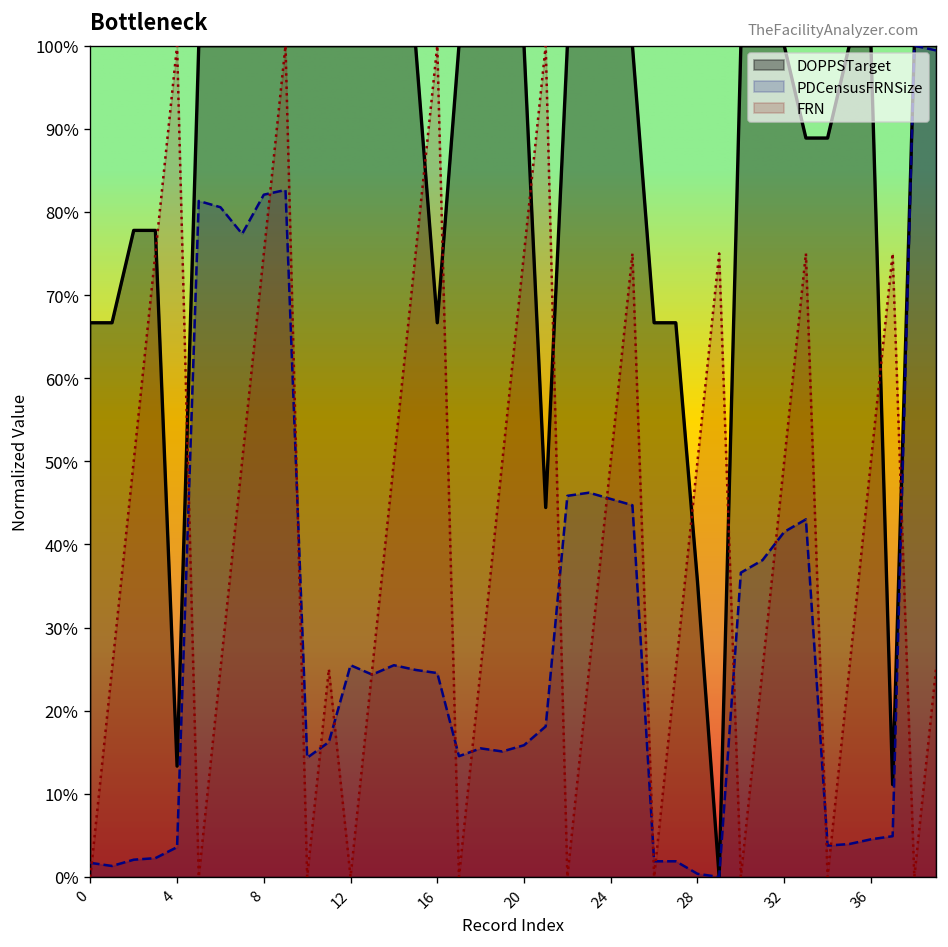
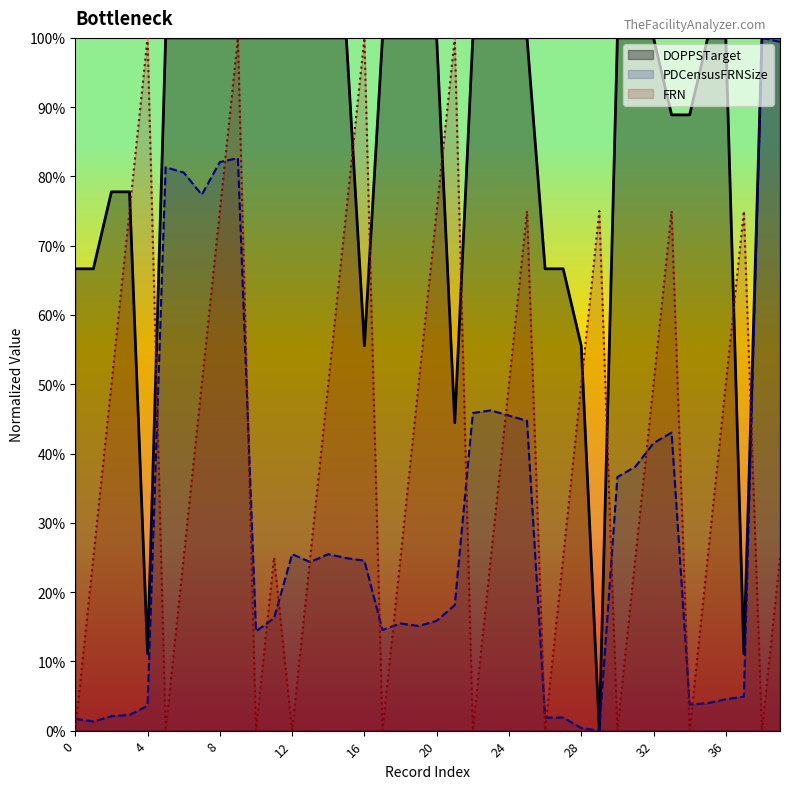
DOPPSTarget, 4: 13% -> 11%
DOPPSTarget, 16: 67% -> 56%
DOPPSTarget, 28: 36% -> 56%
